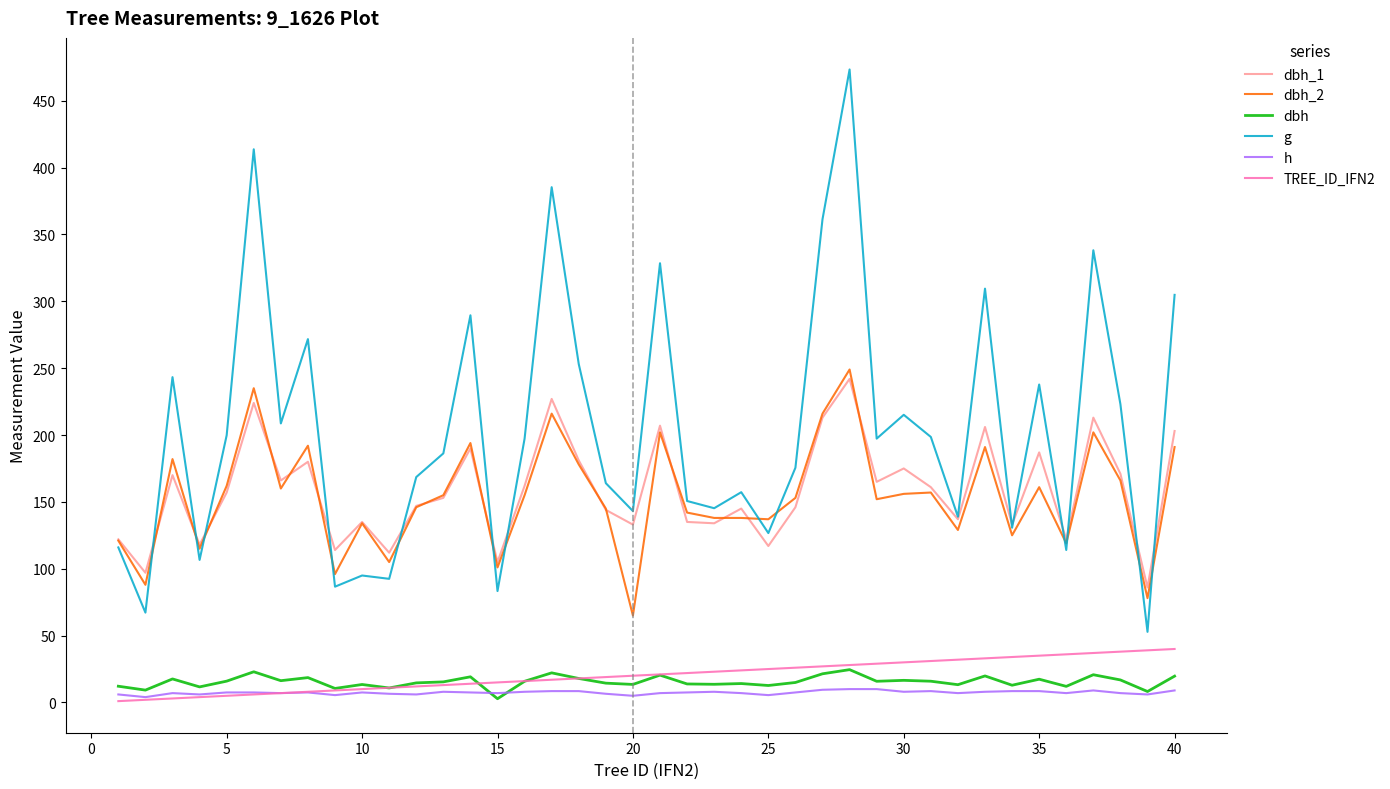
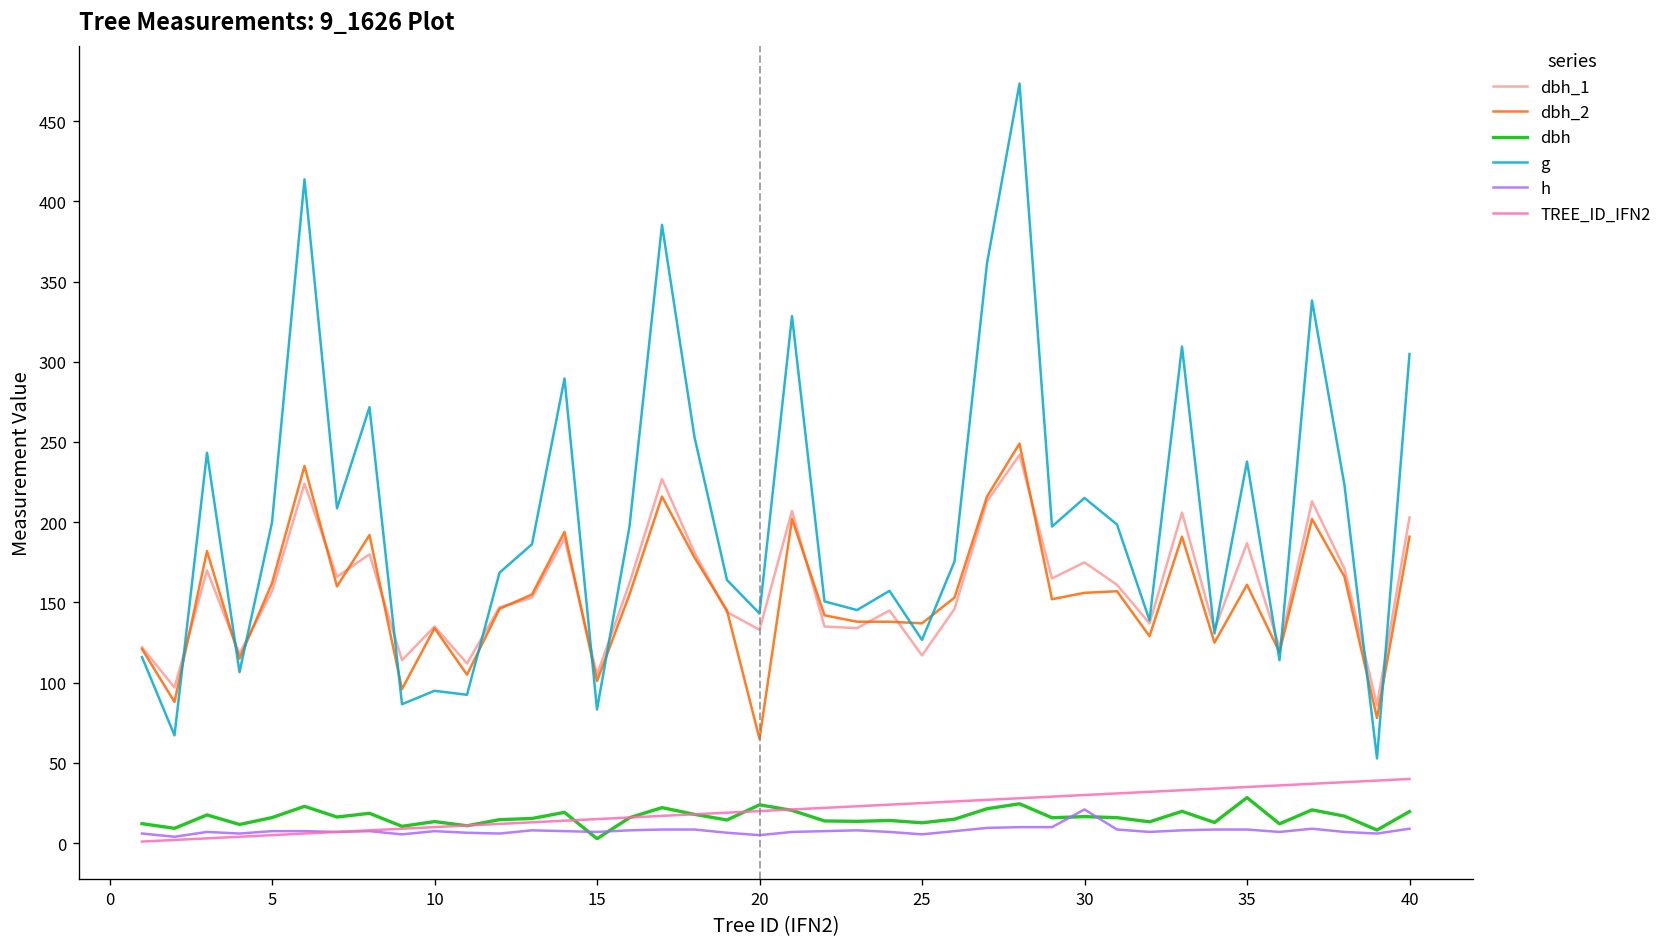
dbh, 20: 14 -> 24
h, 30: 8 -> 21
dbh, 35: 17 -> 28
